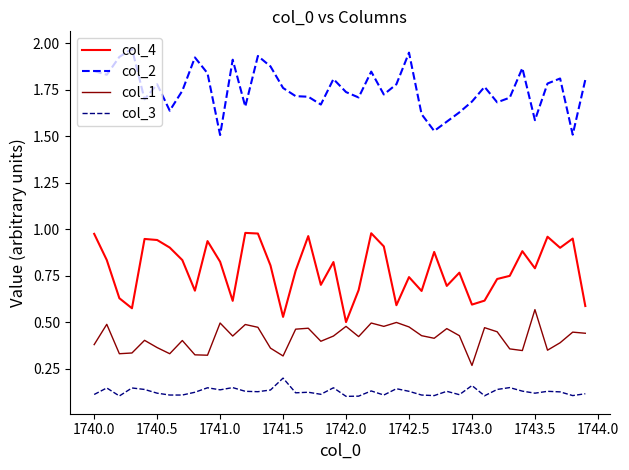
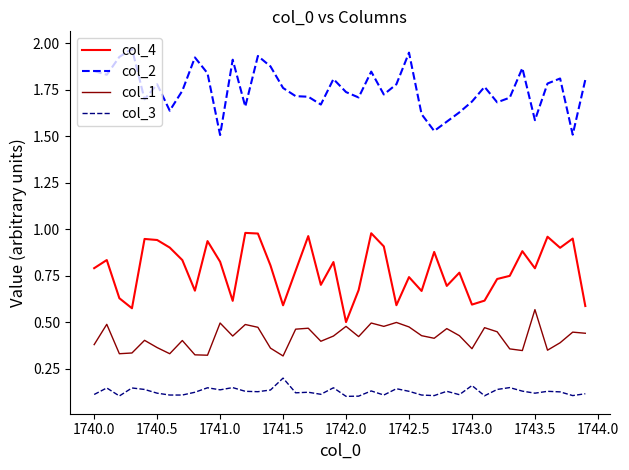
col_4, 1740.0: 0.98 -> 0.79
col_4, 1741.5: 0.53 -> 0.59
col_1, 1743.0: 0.27 -> 0.36
